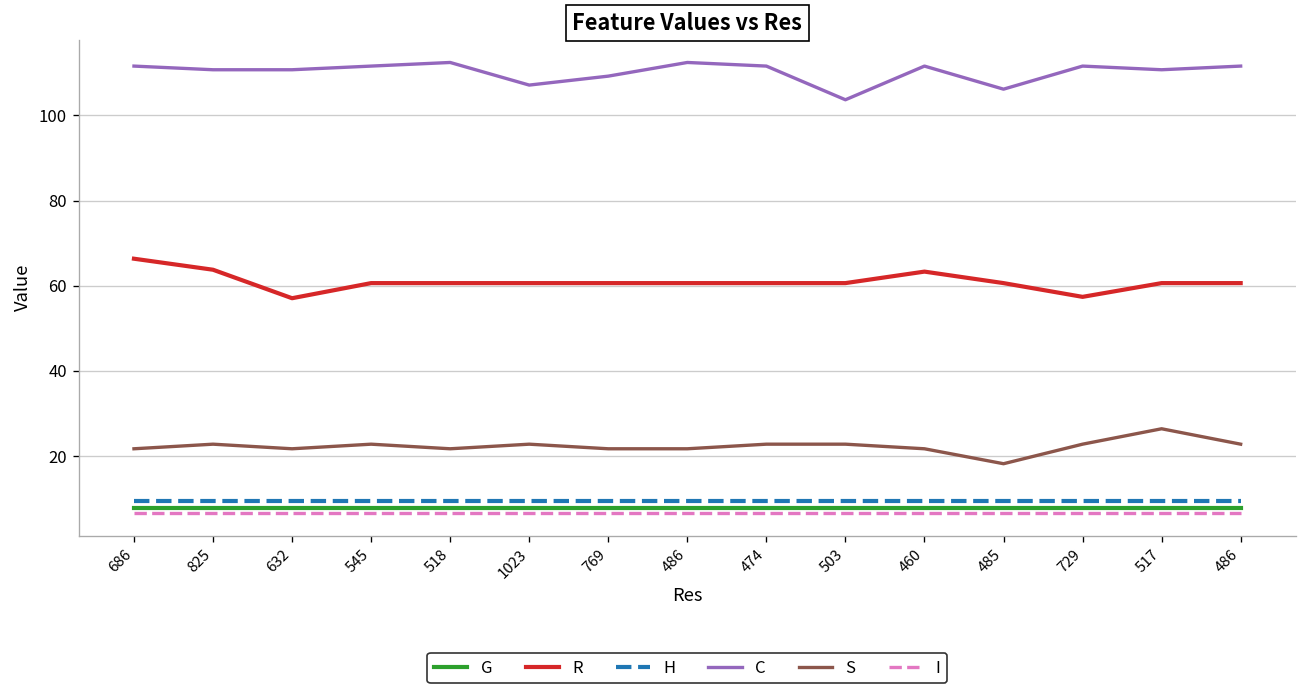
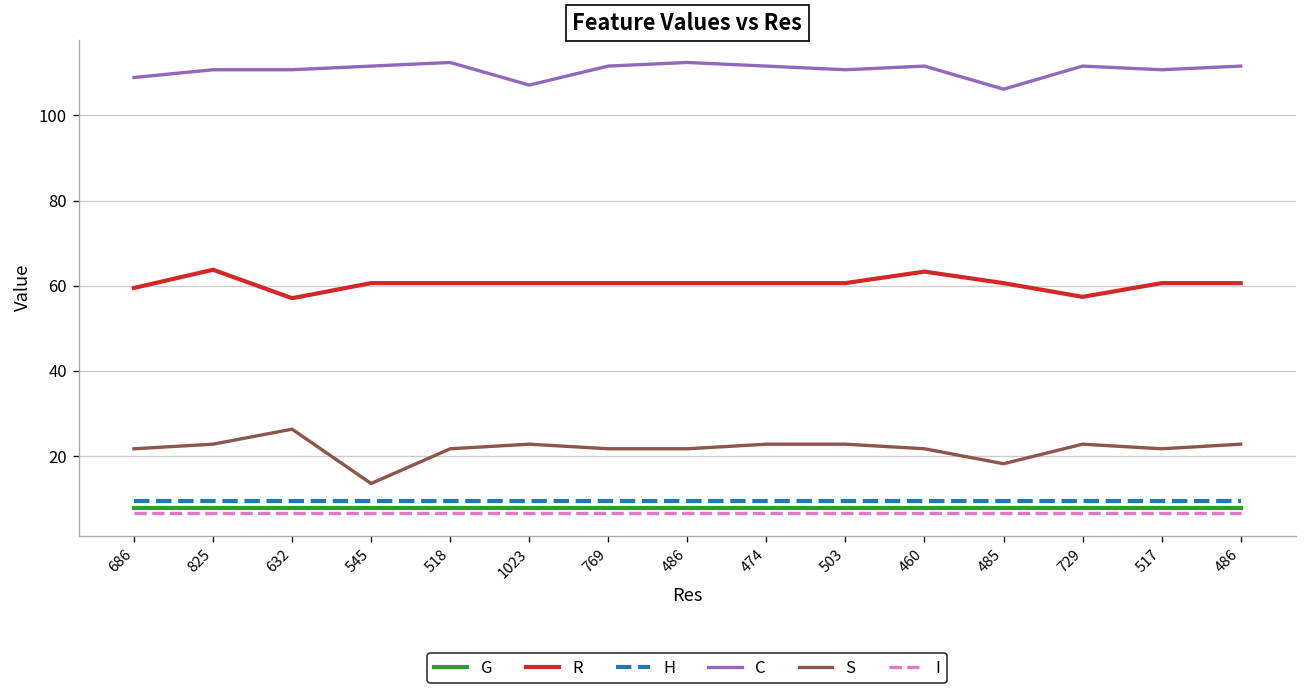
R, 686: 66 -> 59
C, 686: 112 -> 109
S, 632: 22 -> 26
S, 545: 23 -> 14
C, 769: 109 -> 112
C, 503: 104 -> 111
S, 517: 26 -> 22
